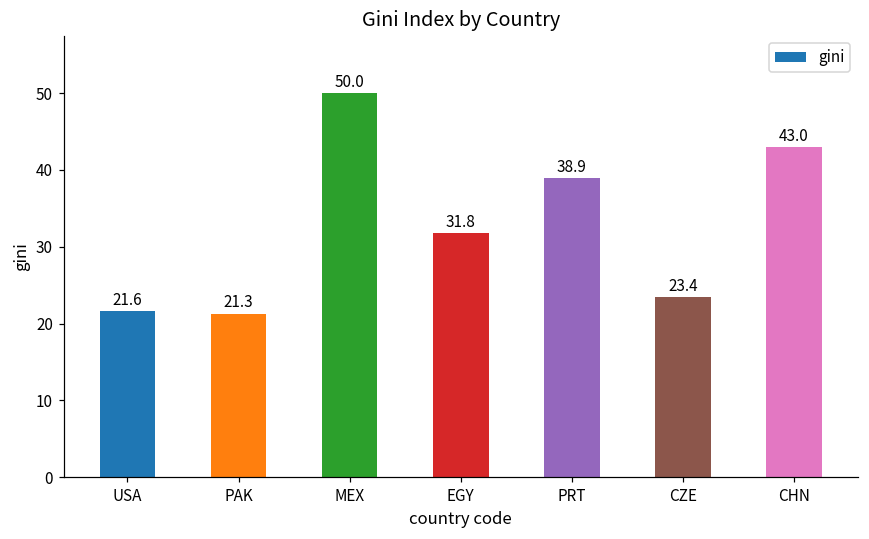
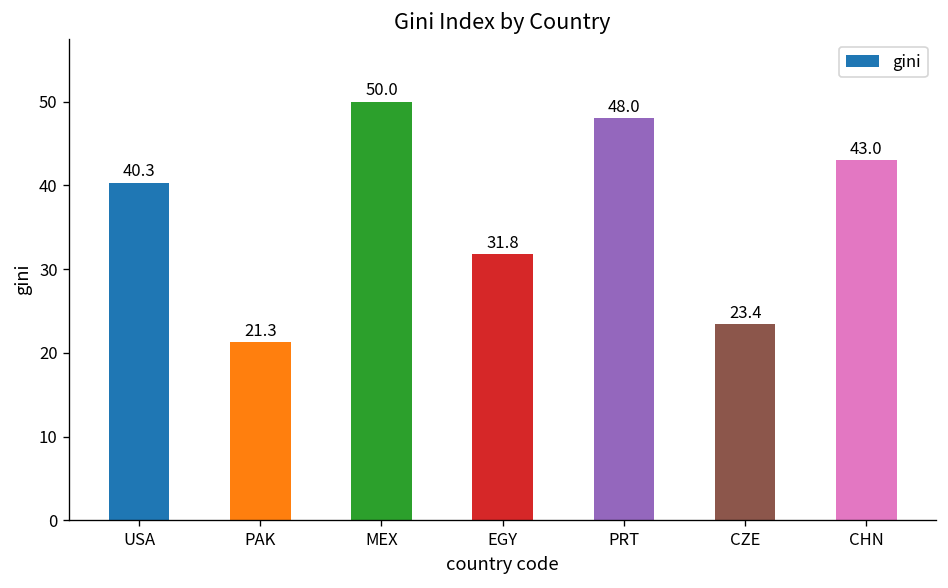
USA: 21.6 -> 40.3
PRT: 38.9 -> 48.0
